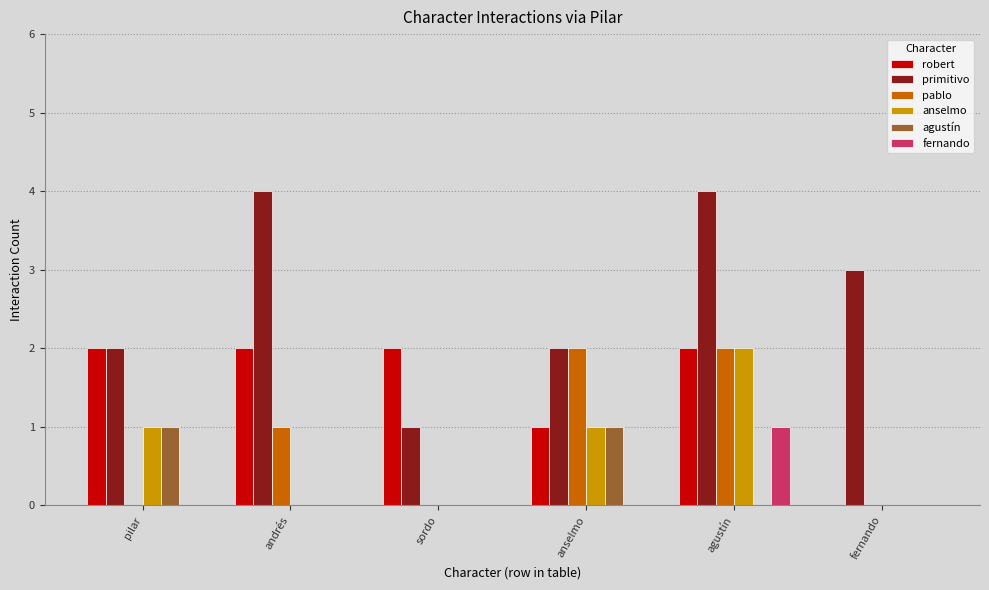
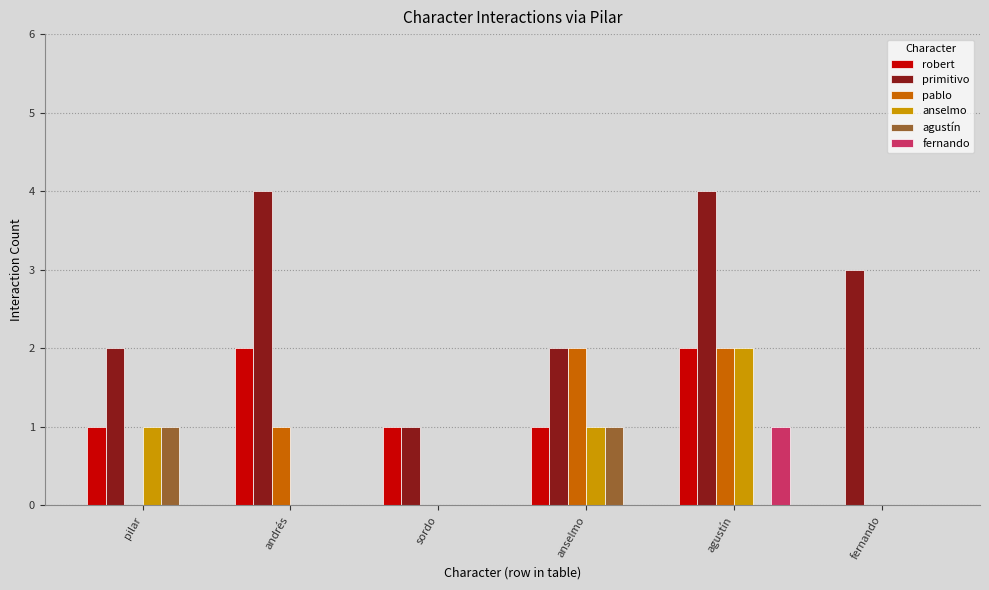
robert, pilar: 2 -> 1
robert, sordo: 2 -> 1
